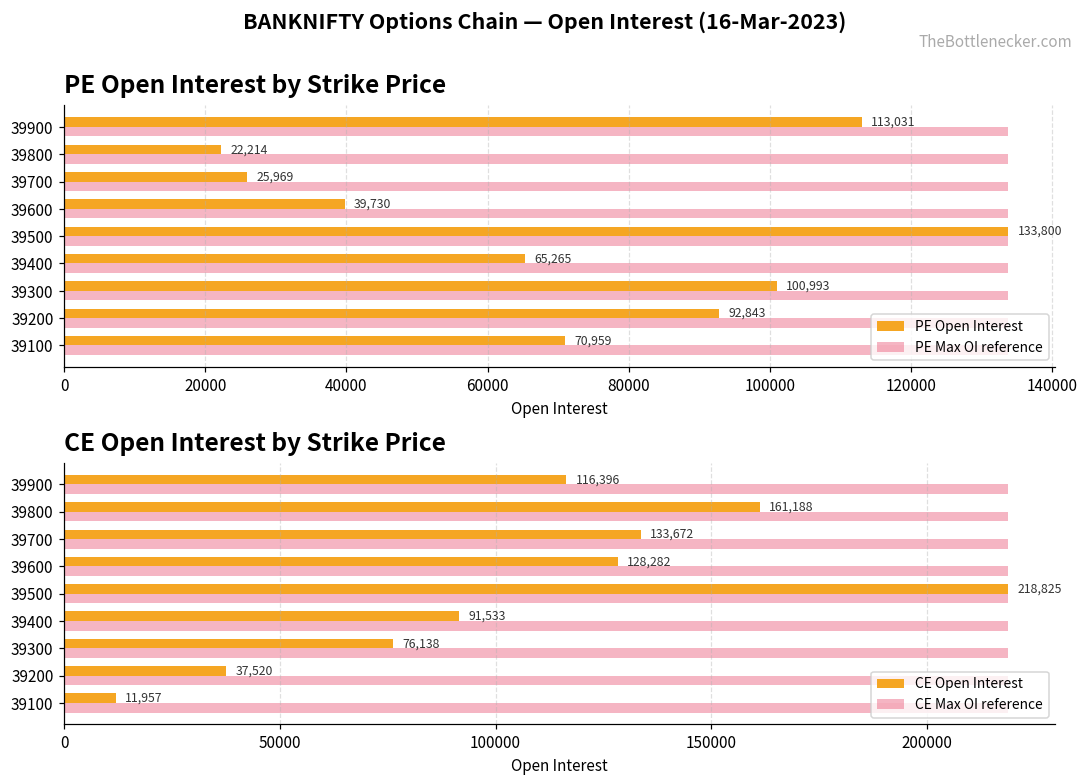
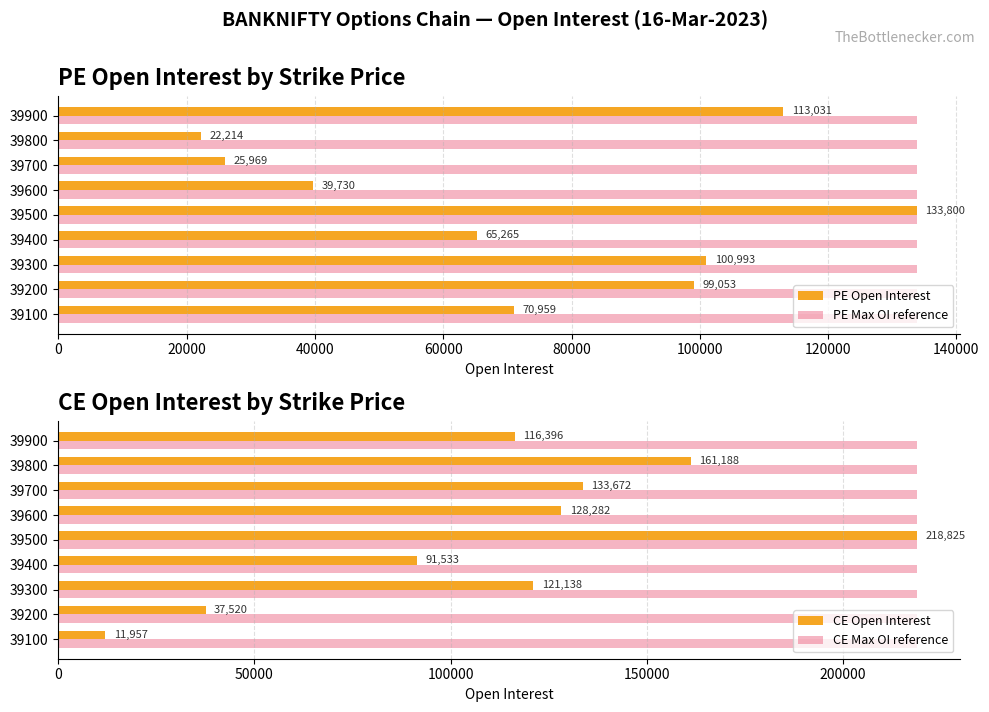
PE Open Interest by Strike Price, PE Open Interest, 39200: 92,843 -> 99,053
CE Open Interest by Strike Price, CE Open Interest, 39300: 76,138 -> 121,138
